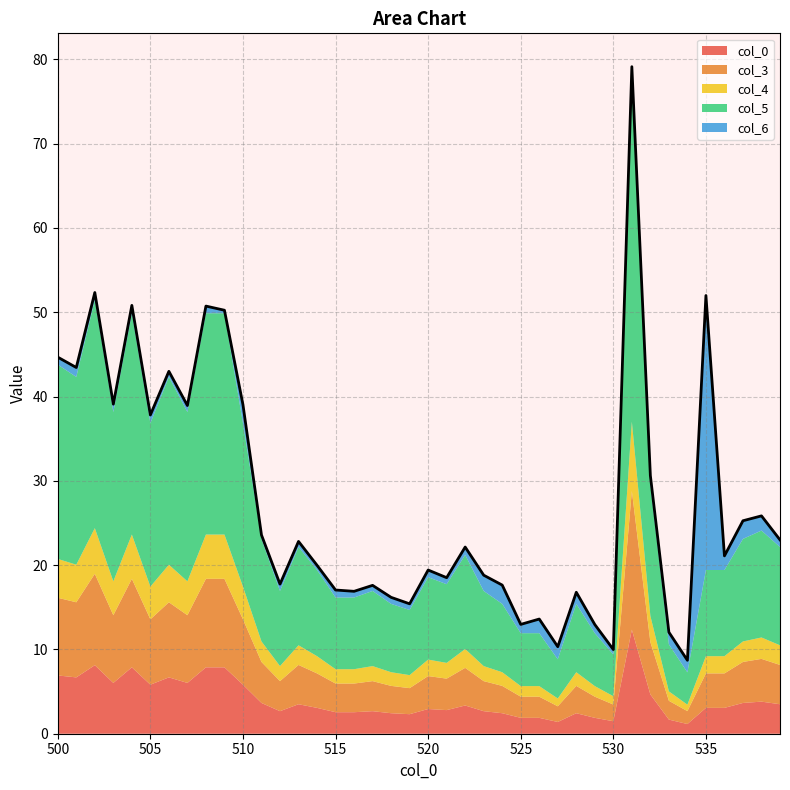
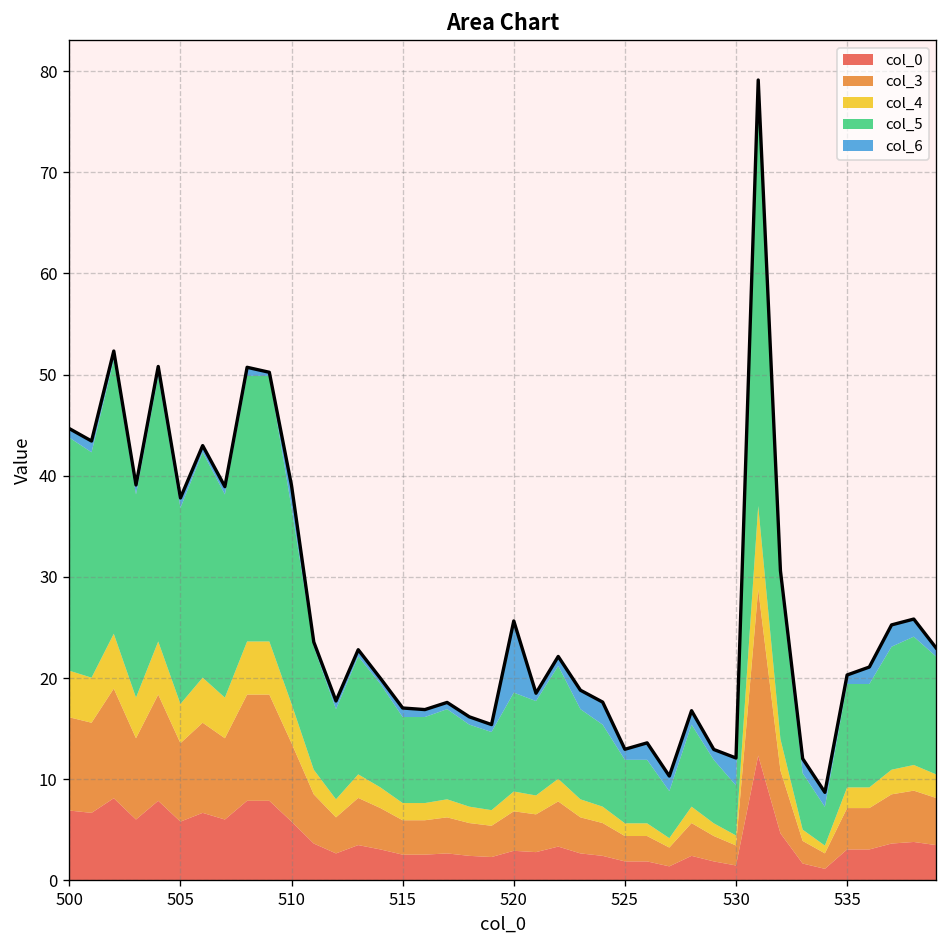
col_6, 520: 1 -> 7
col_6, 530: 1 -> 3
col_6, 535: 33 -> 1
